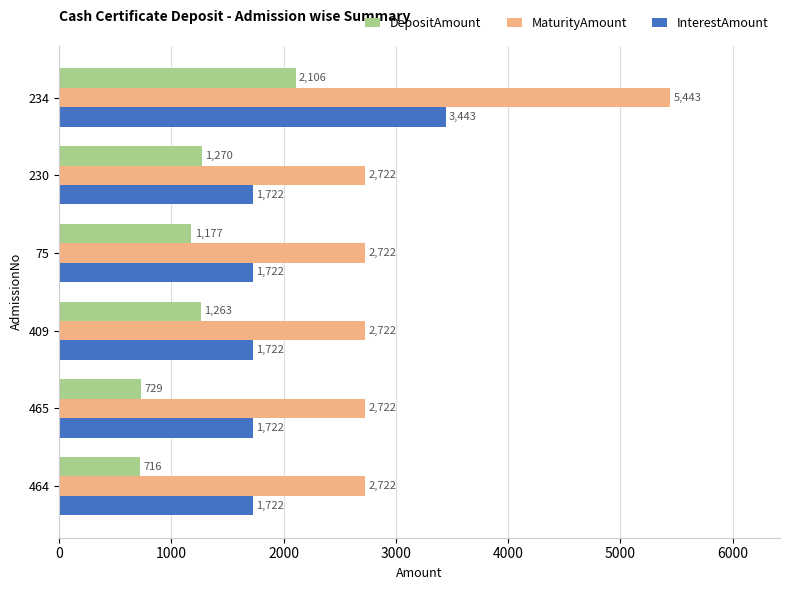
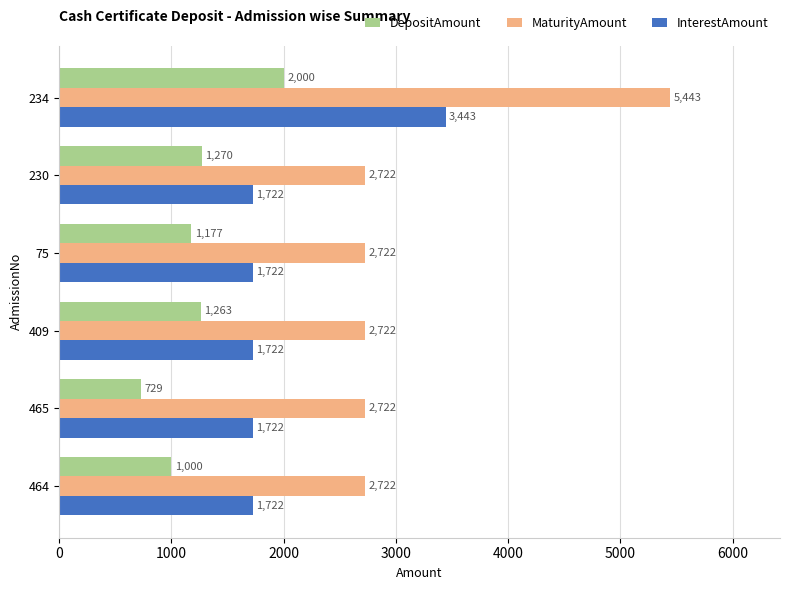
DepositAmount, 234: 2,106 -> 2,000
DepositAmount, 464: 716 -> 1,000
